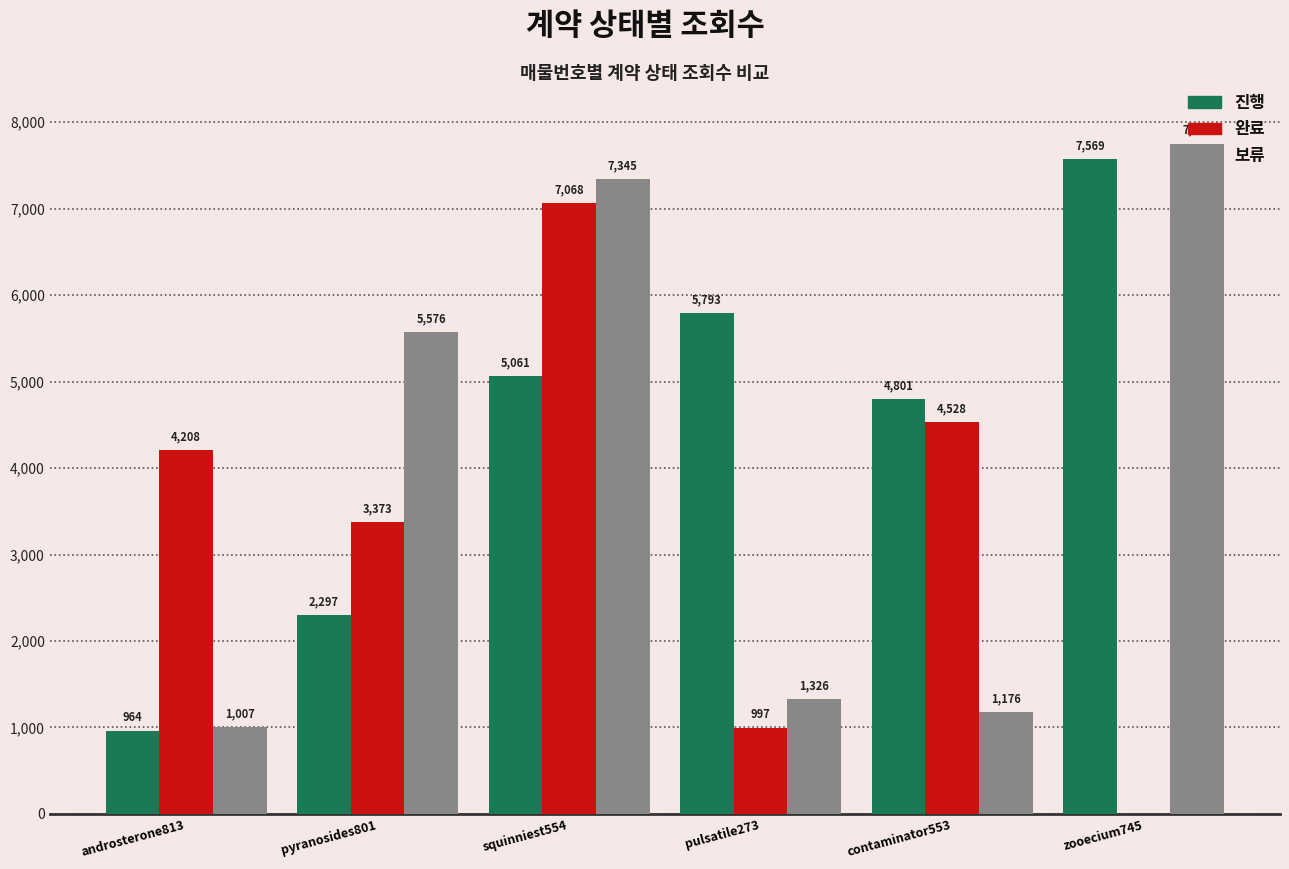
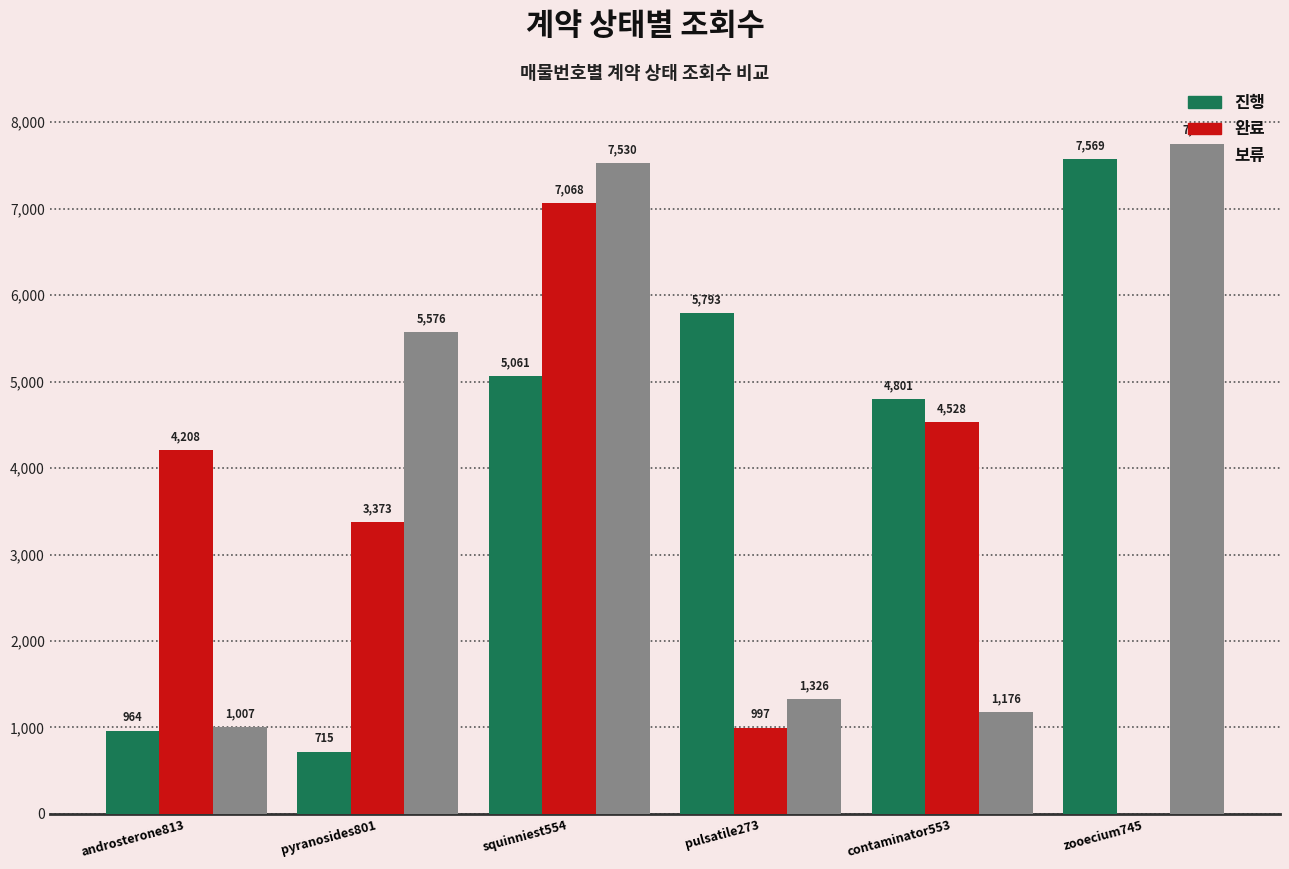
진행, pyranosides801: 2,297 -> 715
보류, squinniest554: 7,345 -> 7,530
